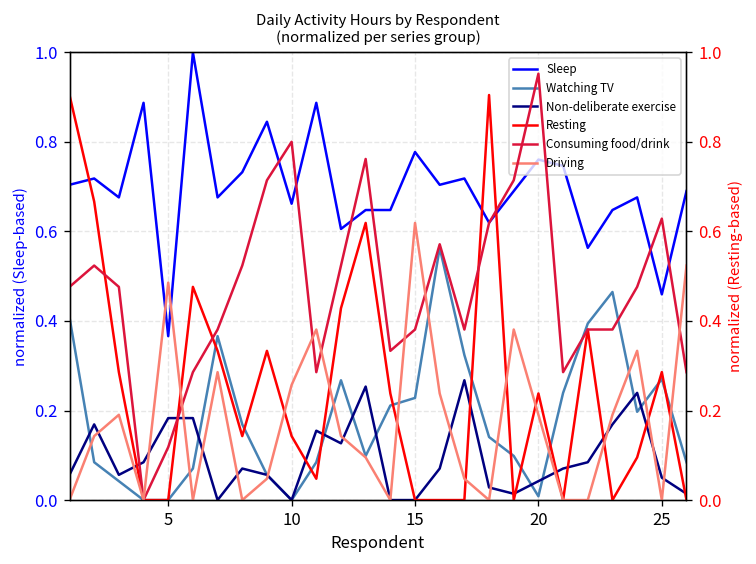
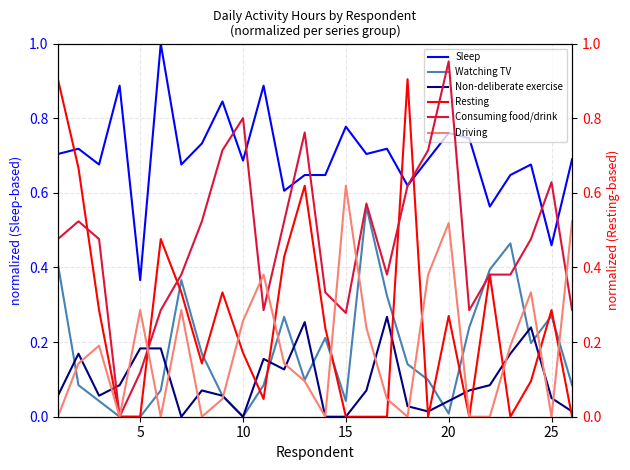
Sleep, 10: 0.66 -> 0.69
Watching TV, 15: 0.23 -> 0.04
Driving, 5: 0.49 -> 0.29
Resting, 10: 0.14 -> 0.17
Consuming food/drink, 15: 0.38 -> 0.28
Resting, 20: 0.24 -> 0.27
Driving, 20: 0.19 -> 0.52
